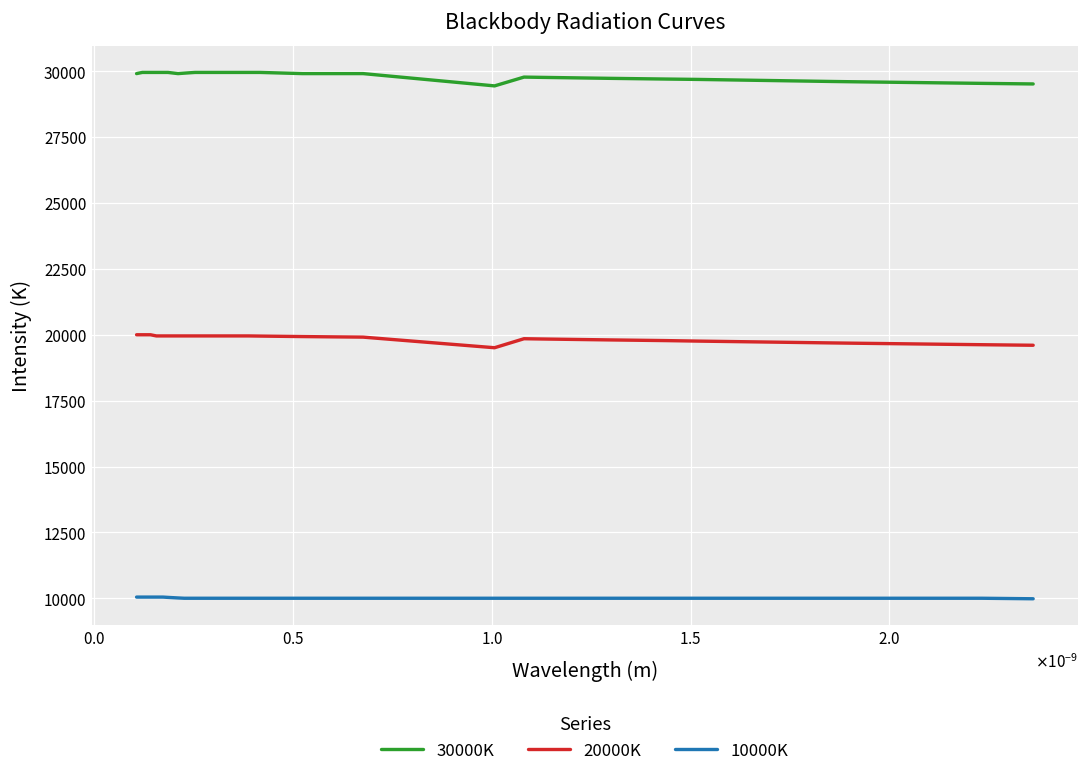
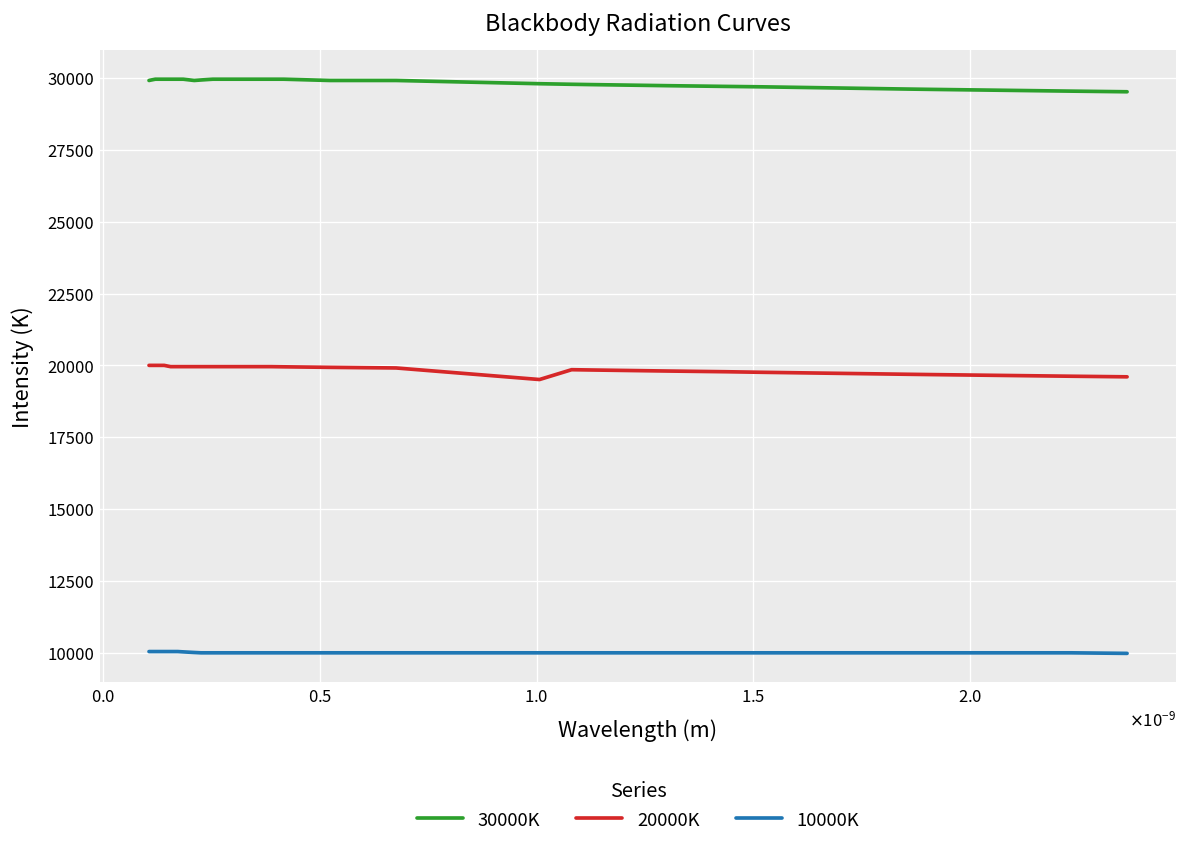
30000K, 1.0: 29400 -> 29800
